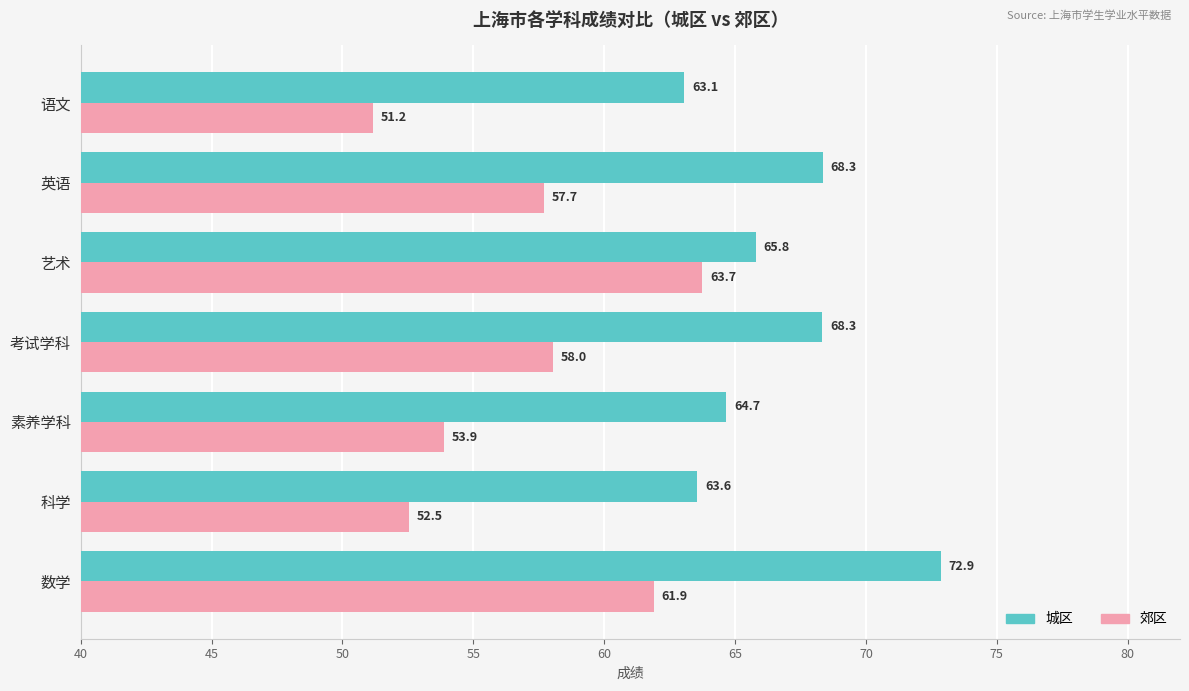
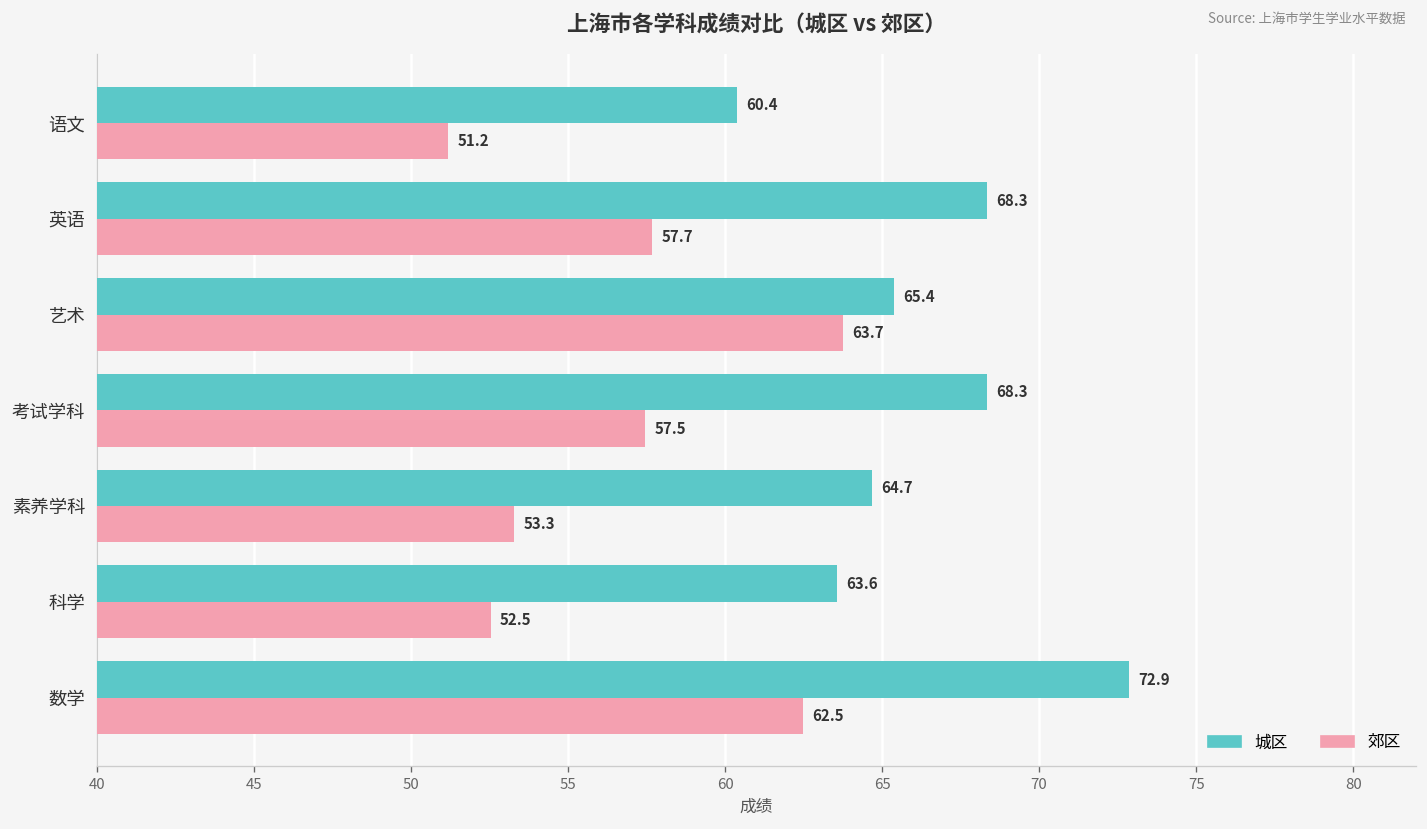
城区, 语文: 63.1 -> 60.4
城区, 艺术: 65.8 -> 65.4
郊区, 考试学科: 58.0 -> 57.5
郊区, 素养学科: 53.9 -> 53.3
郊区, 数学: 61.9 -> 62.5
